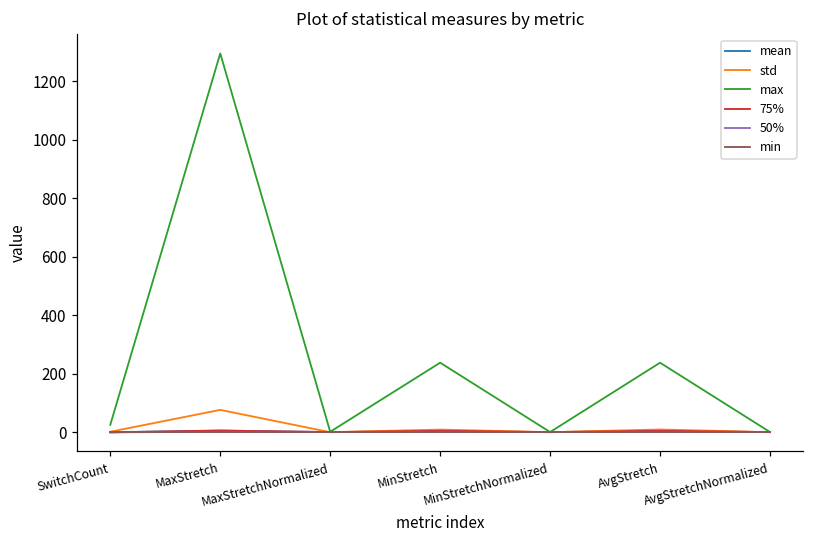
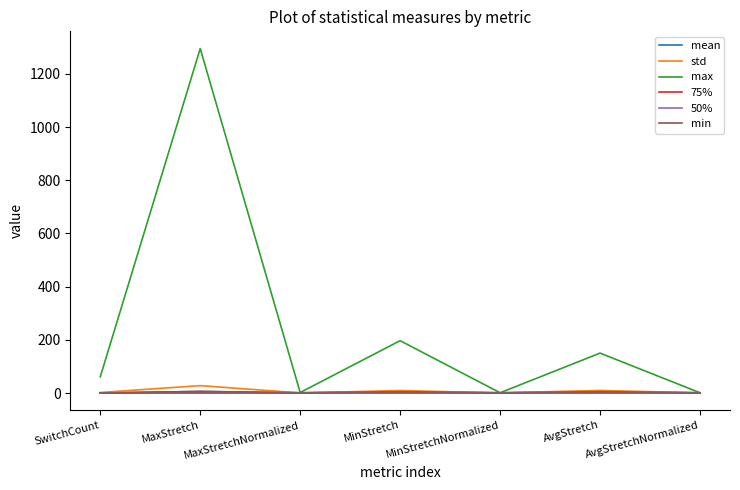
max, SwitchCount: 30 -> 60
std, MaxStretch: 80 -> 30
max, MinStretch: 240 -> 200
max, AvgStretch: 240 -> 150
